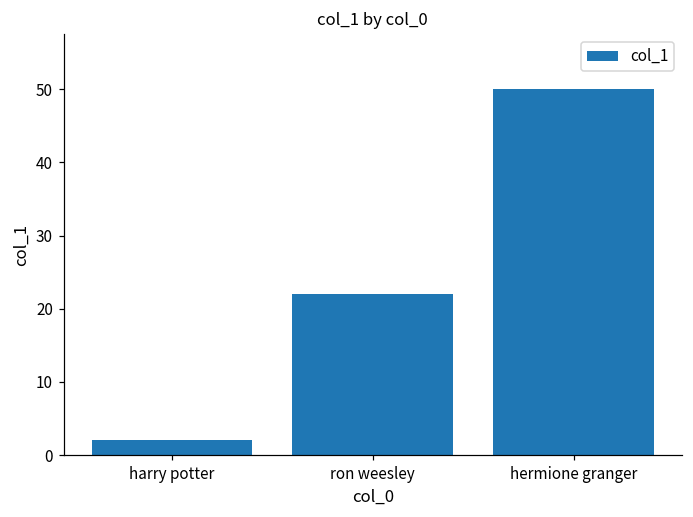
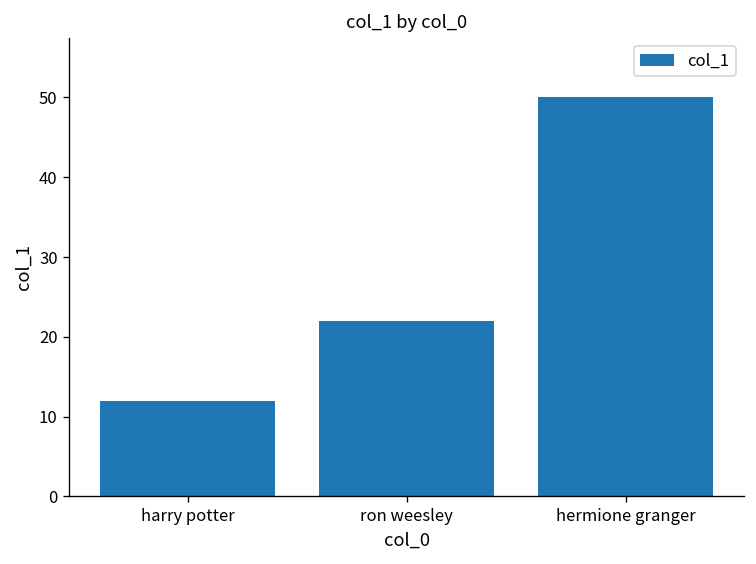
harry potter: 2 -> 12
